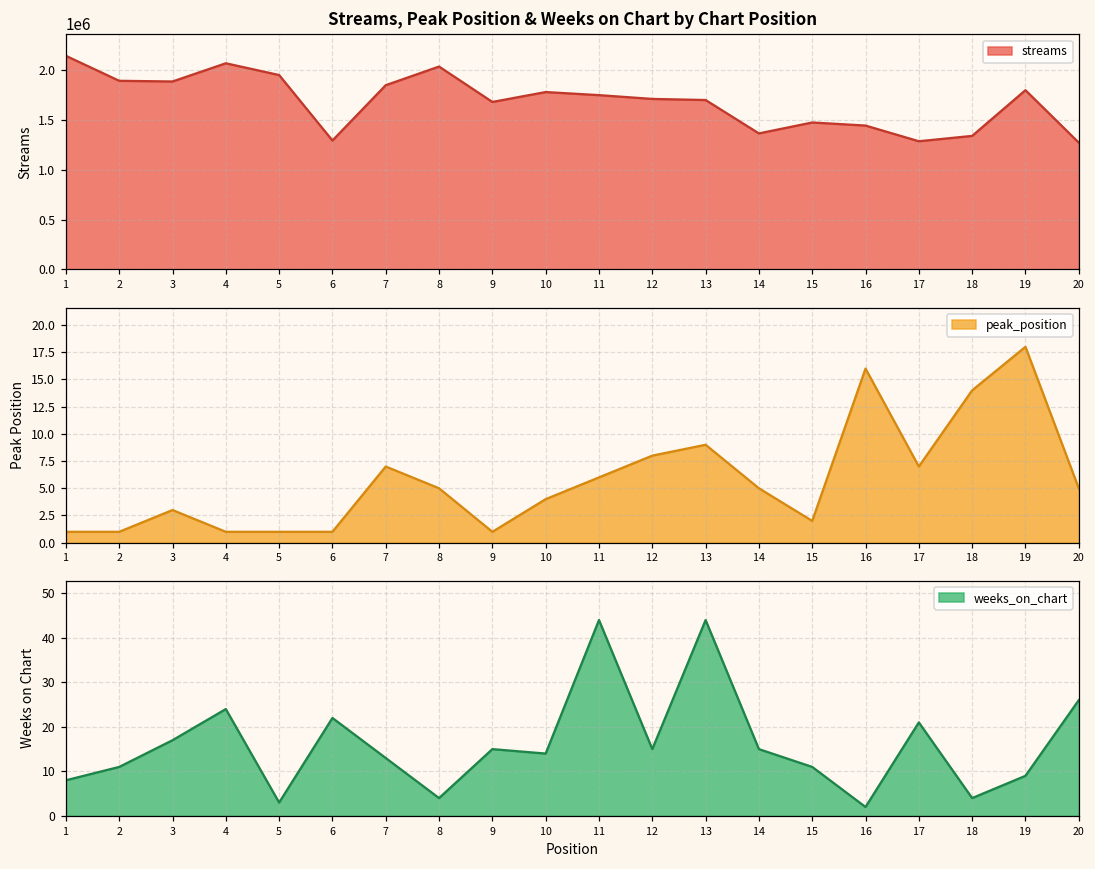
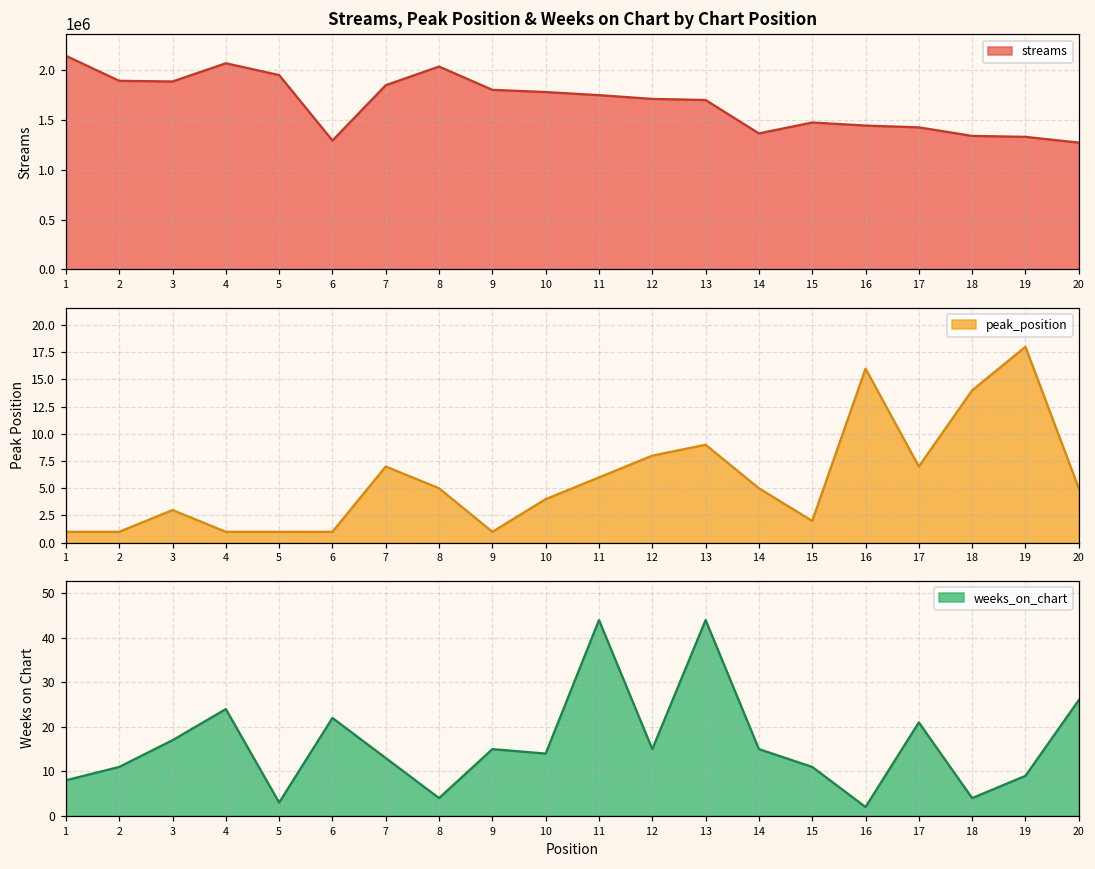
Streams, Peak Position & Weeks on Chart by Chart Position, 9: 1700000 -> 1800000
Streams, Peak Position & Weeks on Chart by Chart Position, 17: 1300000 -> 1400000
Streams, Peak Position & Weeks on Chart by Chart Position, 19: 1800000 -> 1300000
